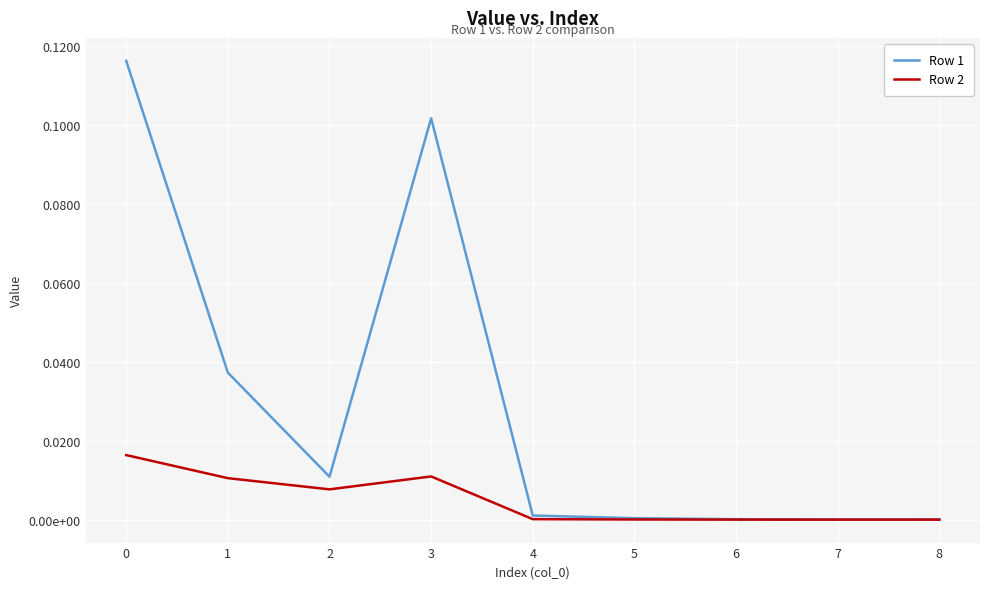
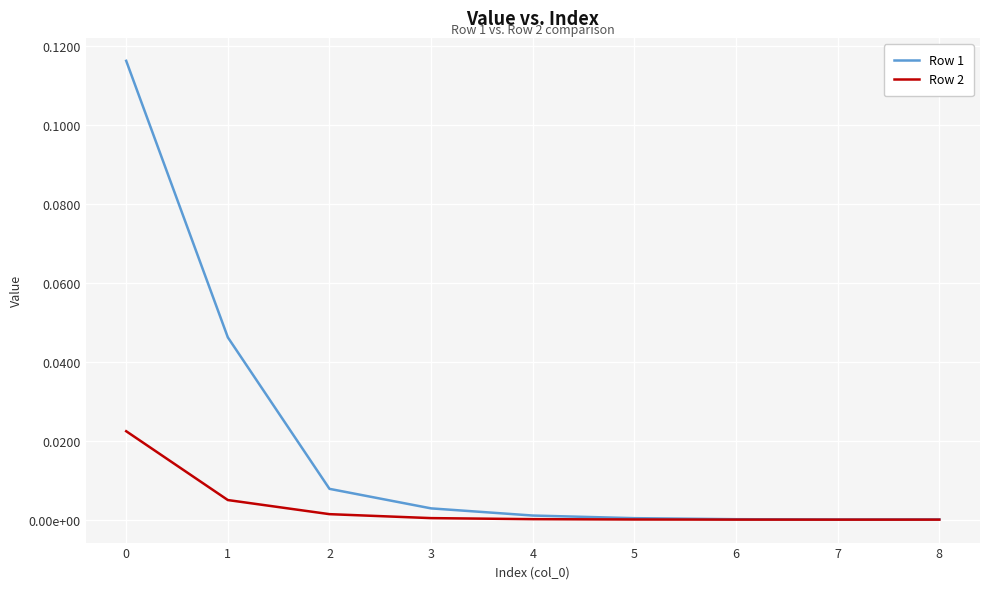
Row 2, 0: 0.016 -> 0.022
Row 1, 1: 0.037 -> 0.046
Row 2, 1: 0.011 -> 0.005
Row 1, 2: 0.011 -> 0.008
Row 2, 2: 0.008 -> 0.001
Row 1, 3: 0.102 -> 0.003
Row 2, 3: 0.011 -> 0.000
